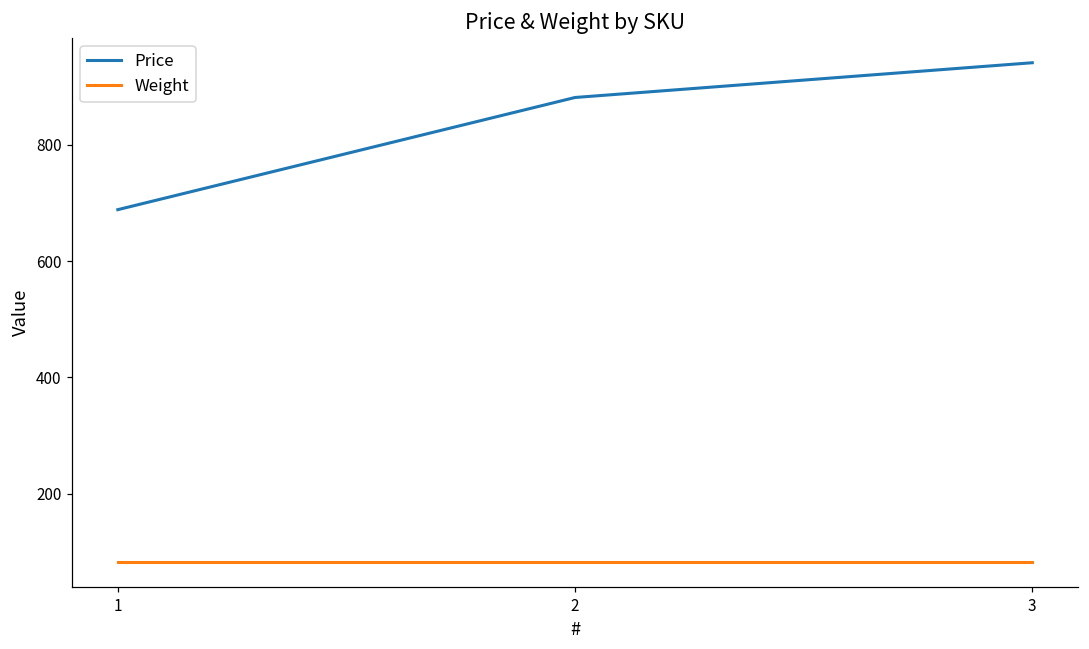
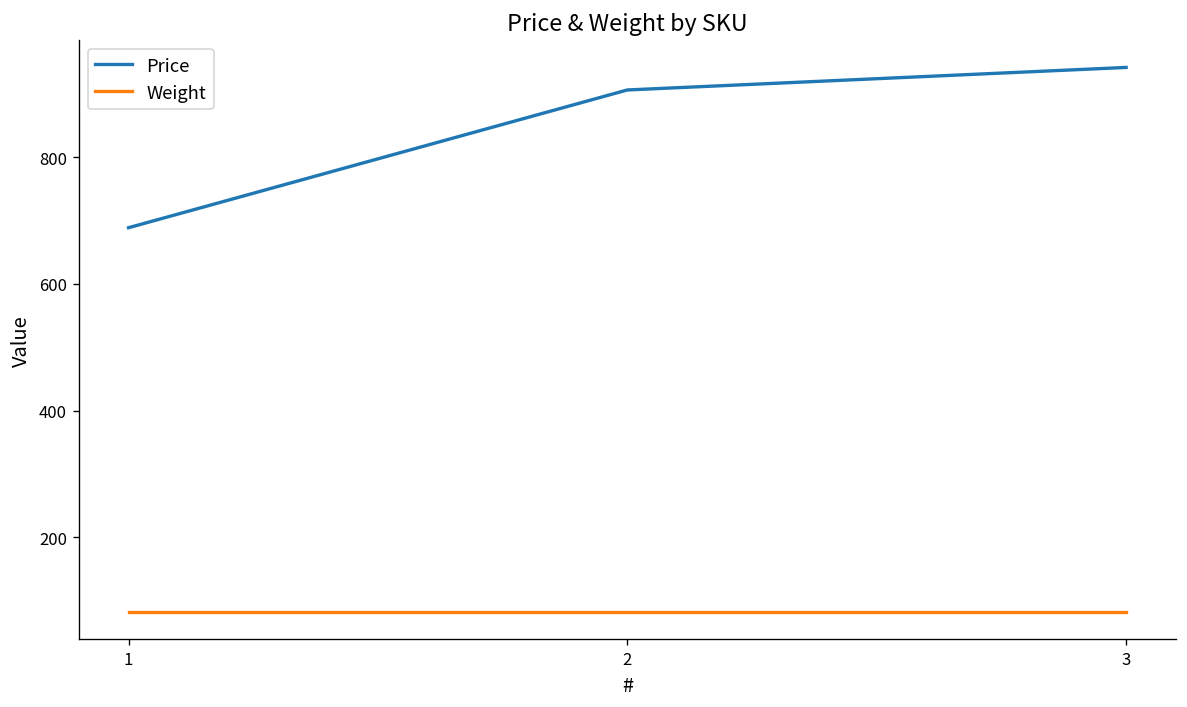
Price, 2: 880 -> 910
